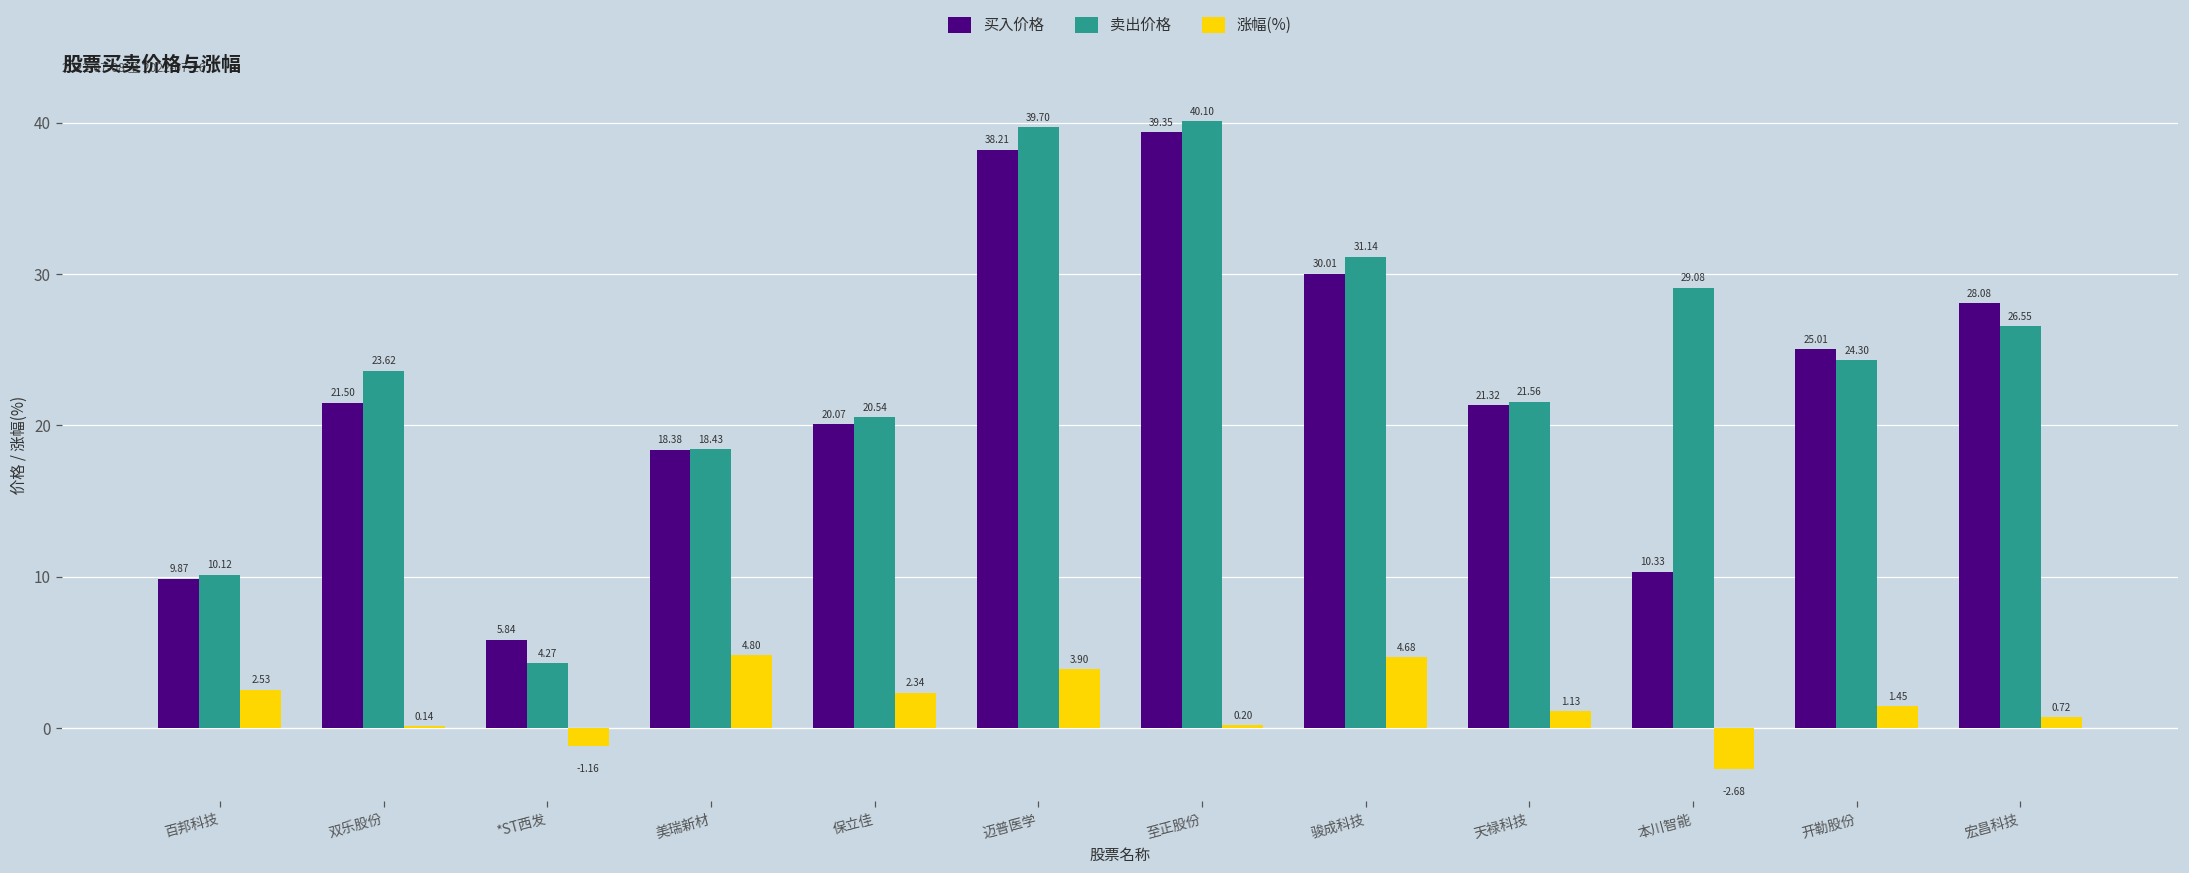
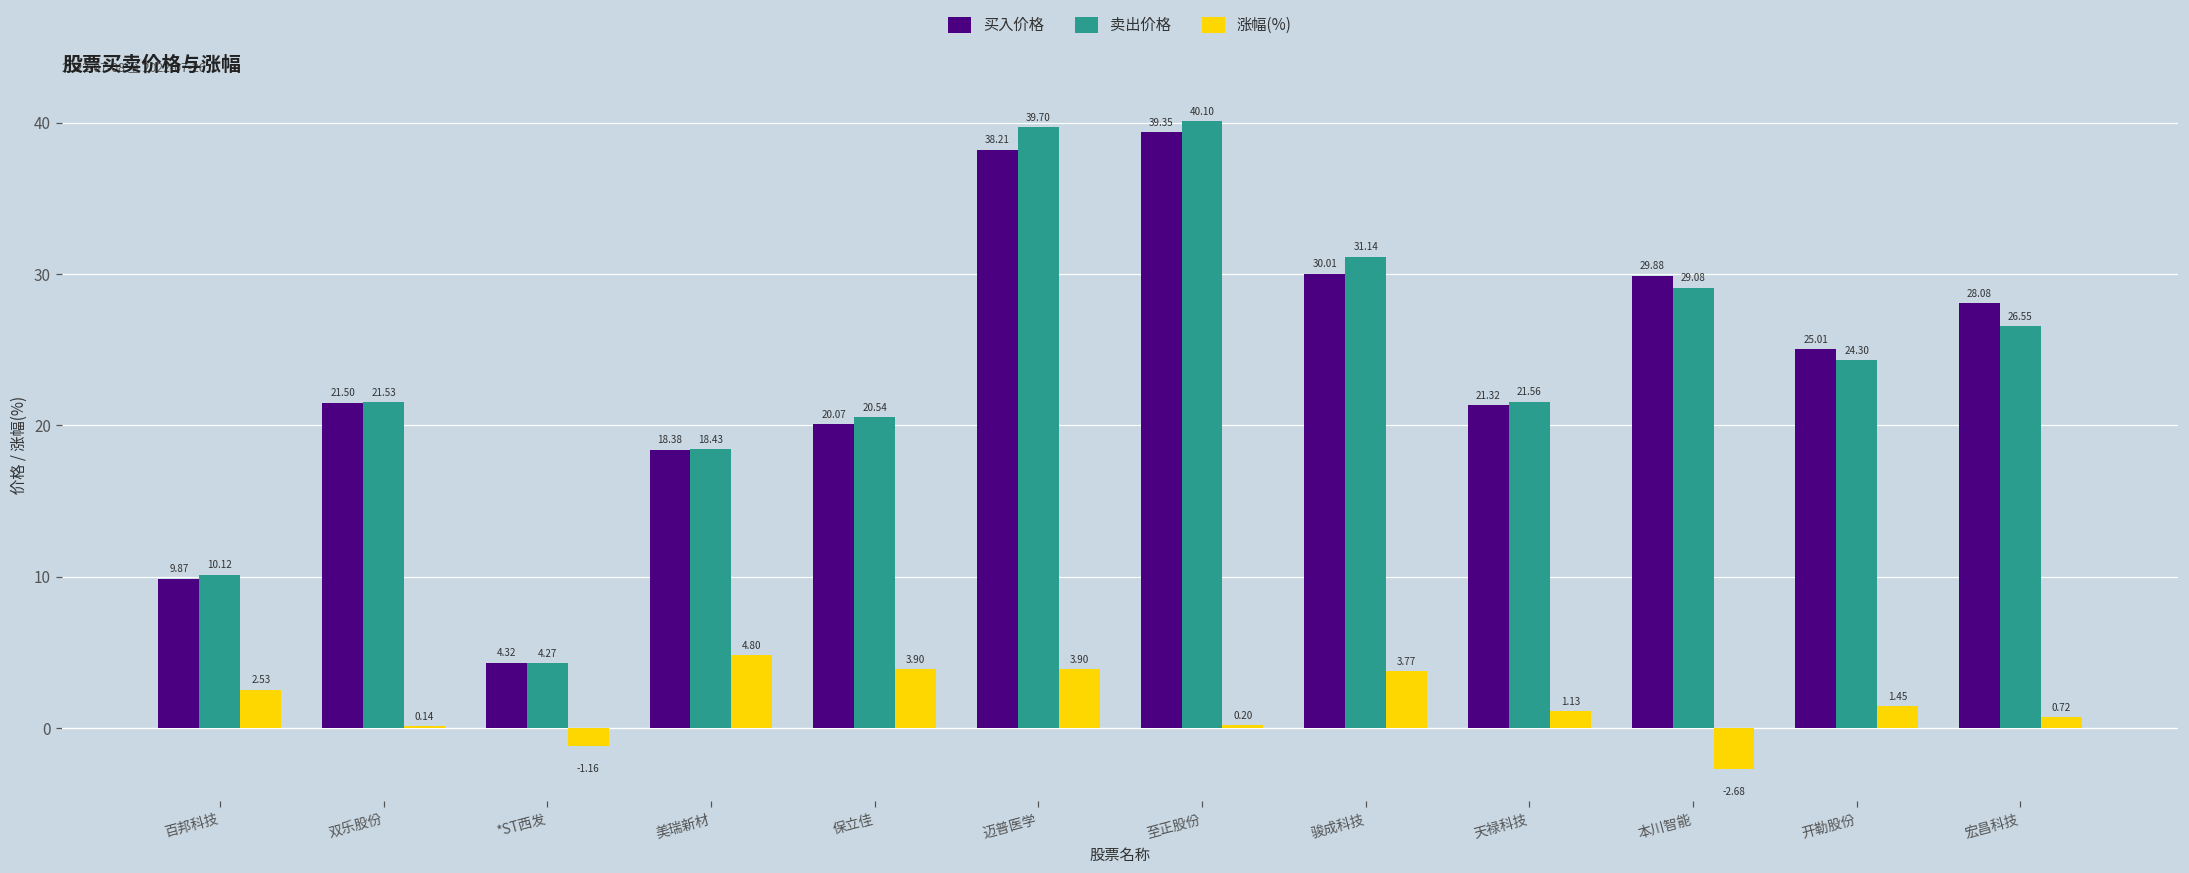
卖出价格, 双乐股份: 23.62 -> 21.53
买入价格, *ST西发: 5.84 -> 4.32
涨幅(%), 保立佳: 2.34 -> 3.90
涨幅(%), 骏成科技: 4.68 -> 3.77
买入价格, 本川智能: 10.33 -> 29.88
